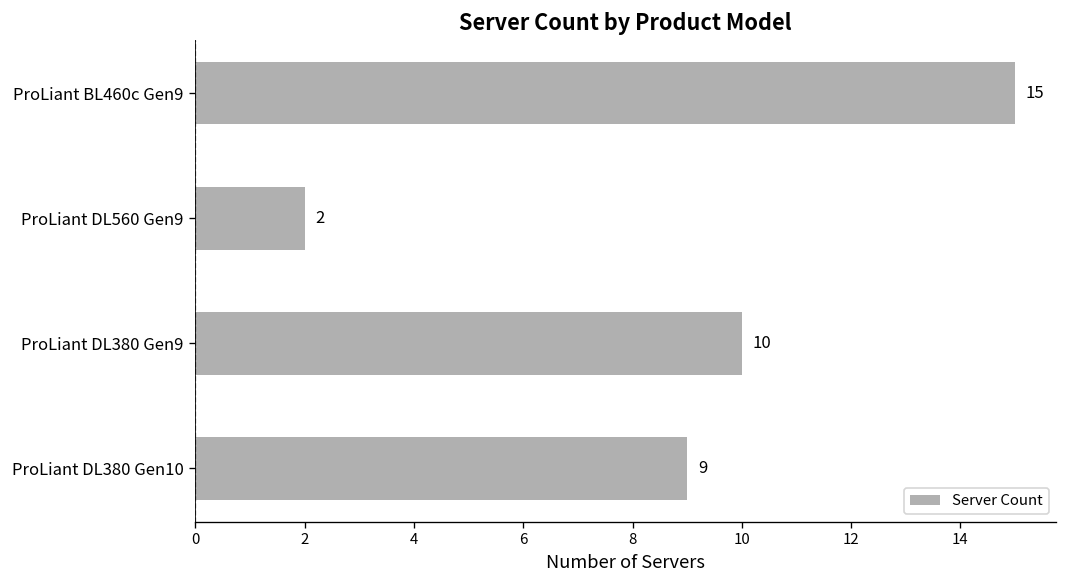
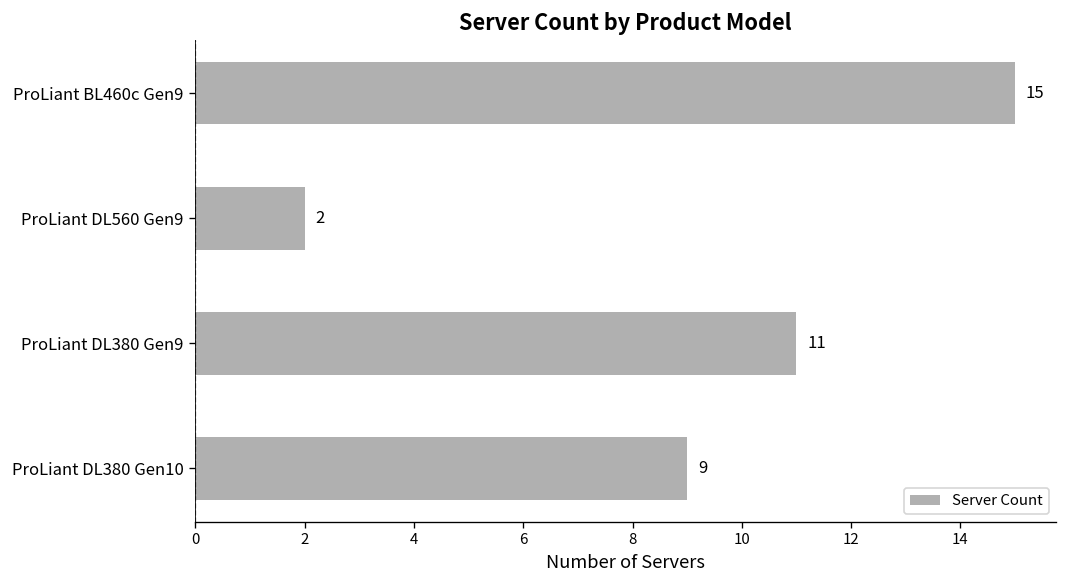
ProLiant DL380 Gen9: 10 -> 11
